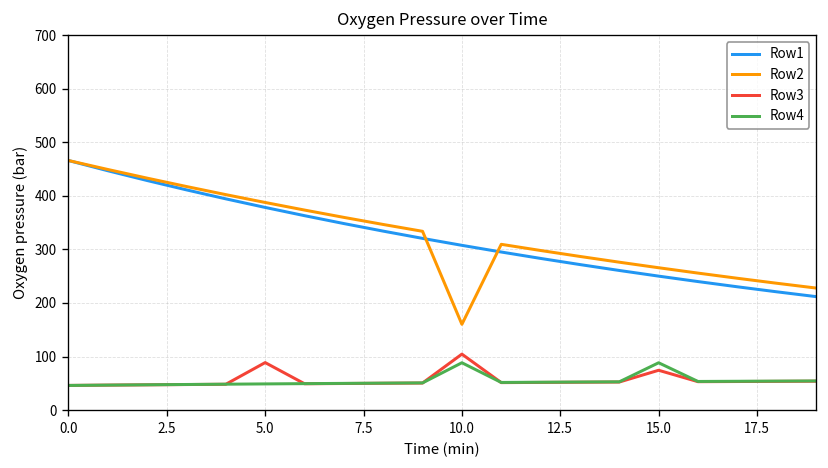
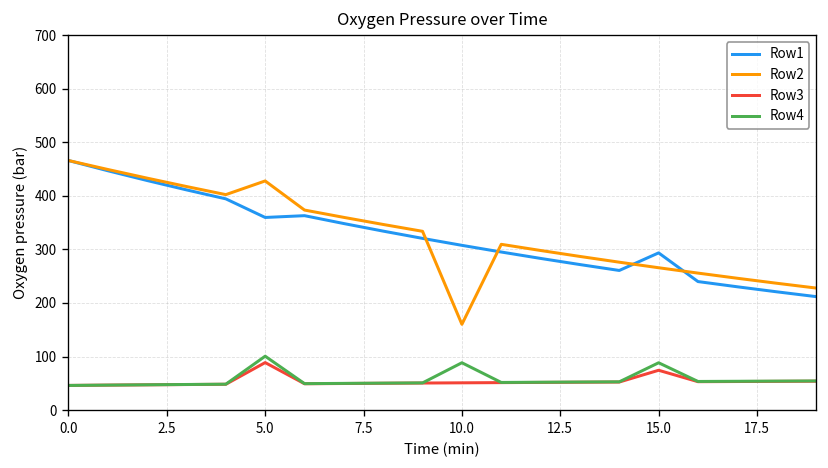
Row1, 5.0: 380 -> 360
Row2, 5.0: 390 -> 430
Row4, 5.0: 50 -> 100
Row3, 10.0: 100 -> 50
Row1, 15.0: 250 -> 290
